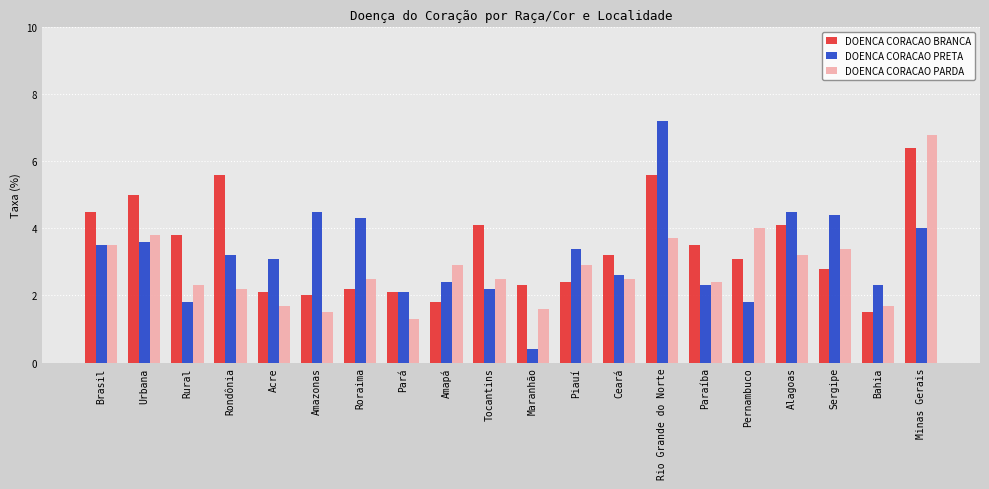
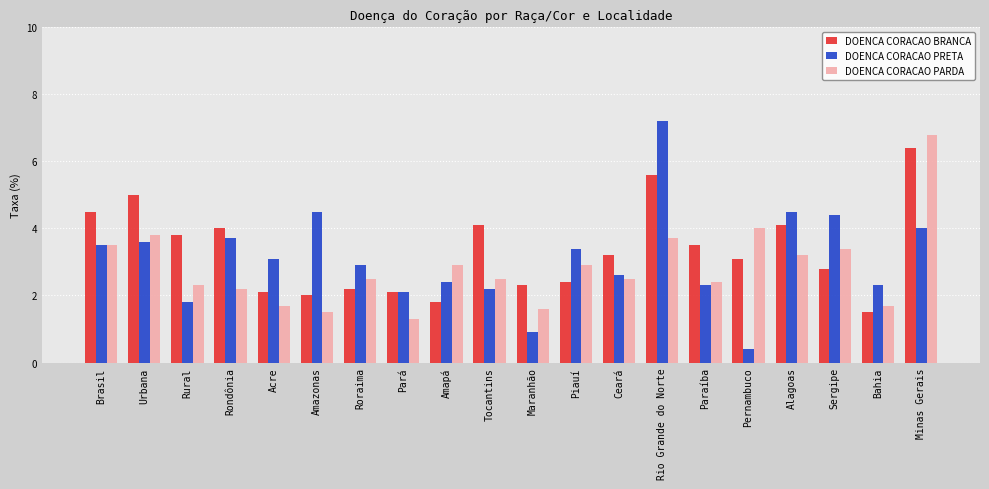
DOENCA CORACAO BRANCA, Rondônia: 5.6 -> 4.0
DOENCA CORACAO PRETA, Rondônia: 3.2 -> 3.7
DOENCA CORACAO PRETA, Roraima: 4.3 -> 2.9
DOENCA CORACAO PRETA, Maranhão: 0.4 -> 0.9
DOENCA CORACAO PRETA, Pernambuco: 1.8 -> 0.4
